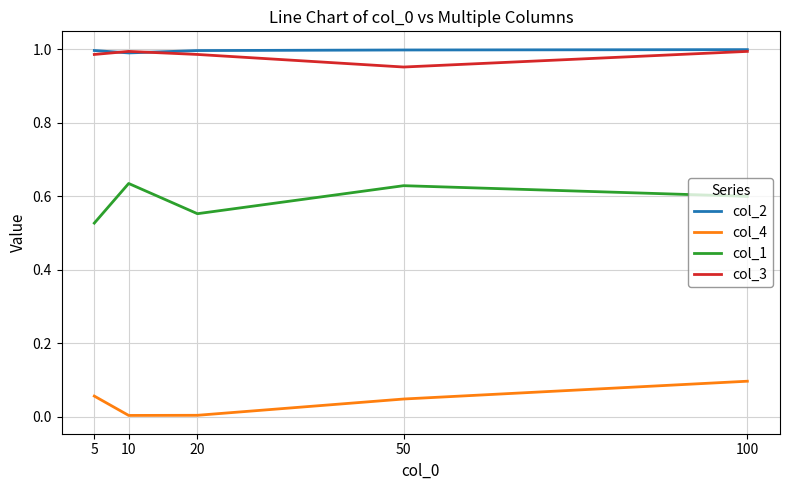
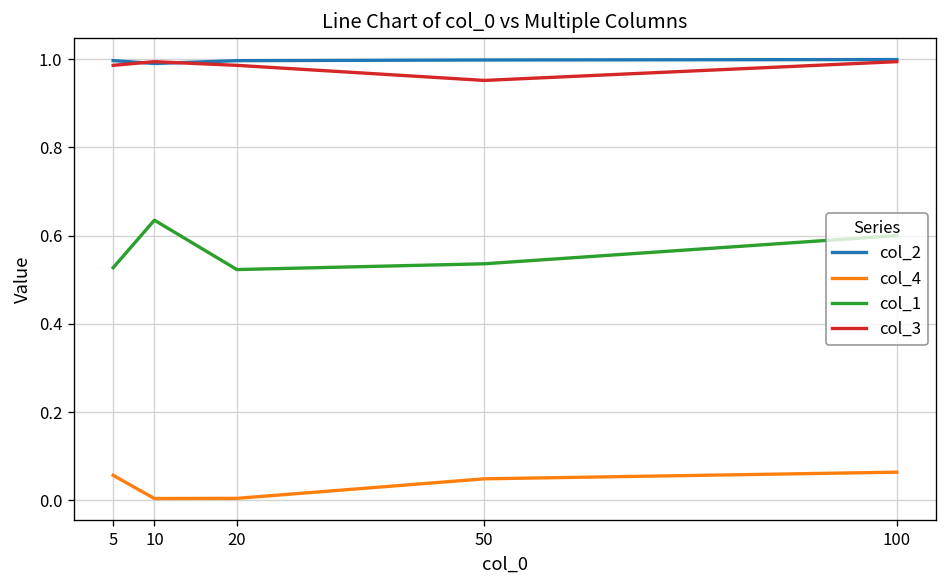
col_1, 20: 0.55 -> 0.52
col_1, 50: 0.63 -> 0.54
col_4, 100: 0.10 -> 0.06
